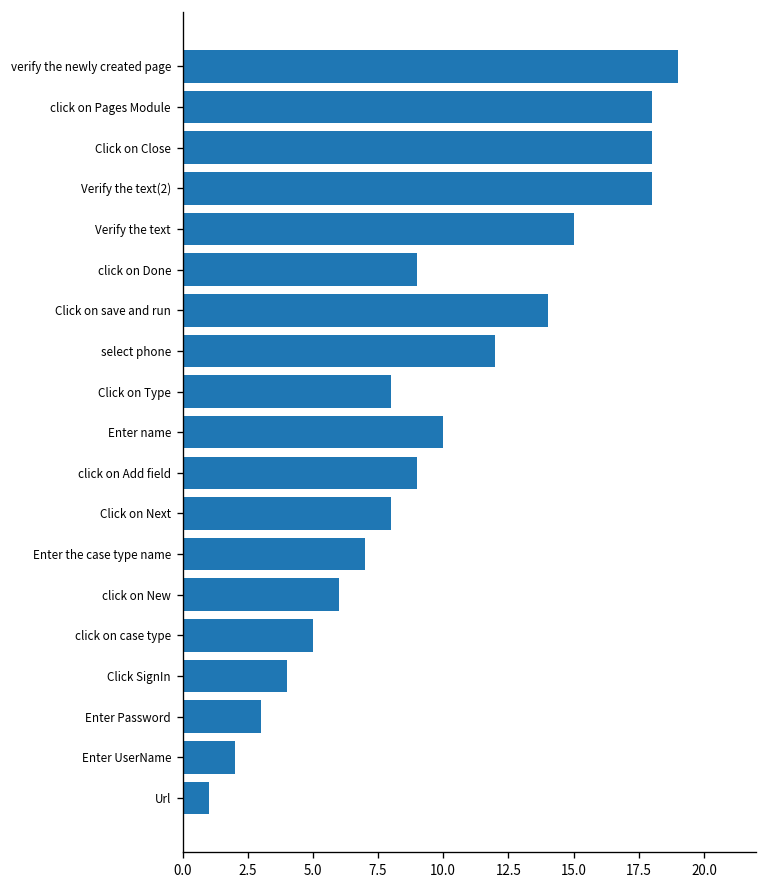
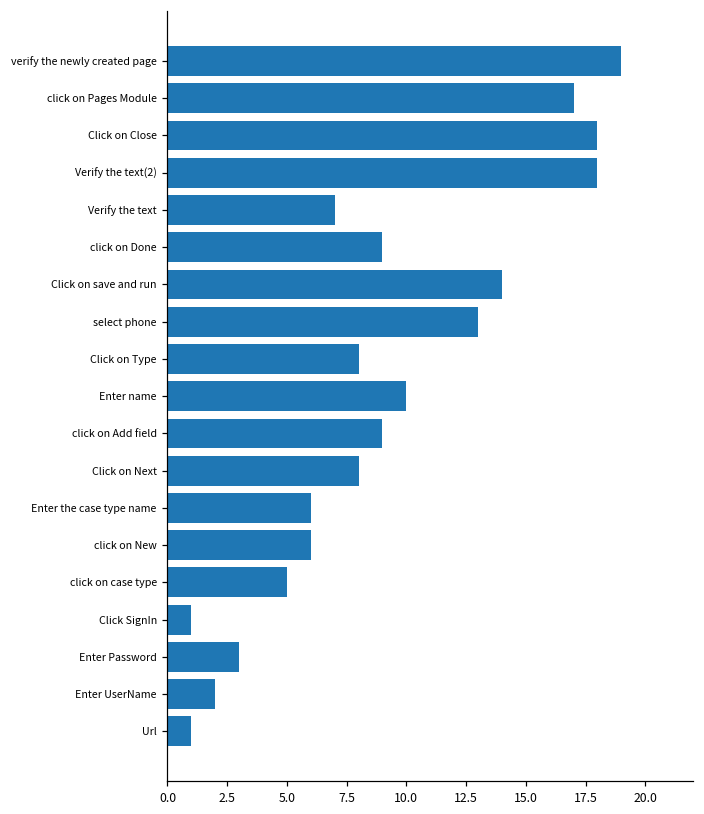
click on Pages Module: 18 -> 17
Verify the text: 15 -> 7
select phone: 12 -> 13
Enter the case type name: 7 -> 6
Click SignIn: 4 -> 1
